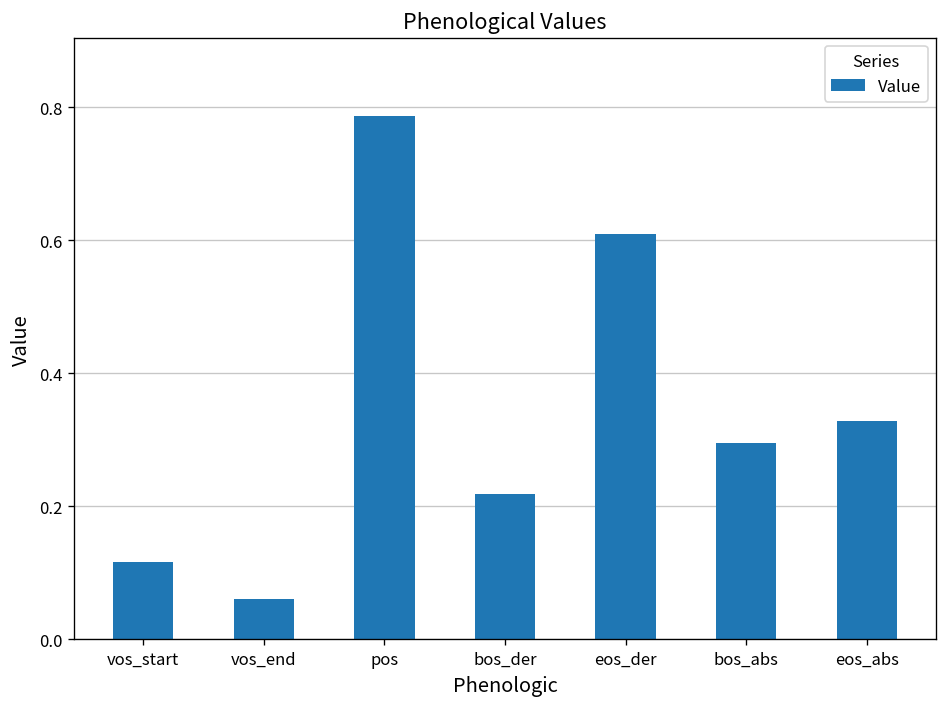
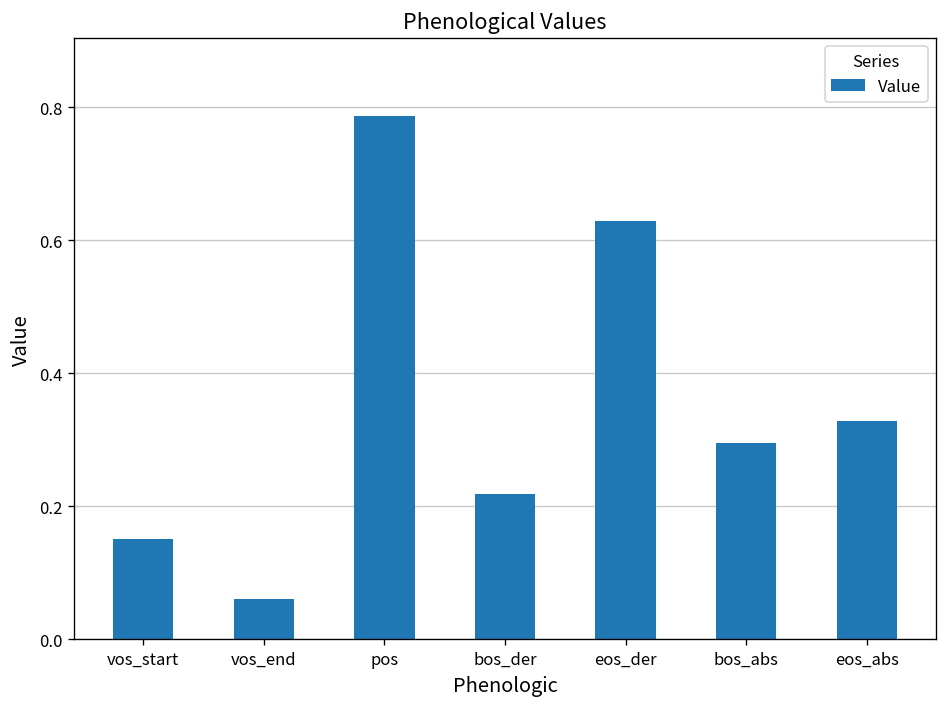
vos_start: 0.12 -> 0.15
eos_der: 0.61 -> 0.63
